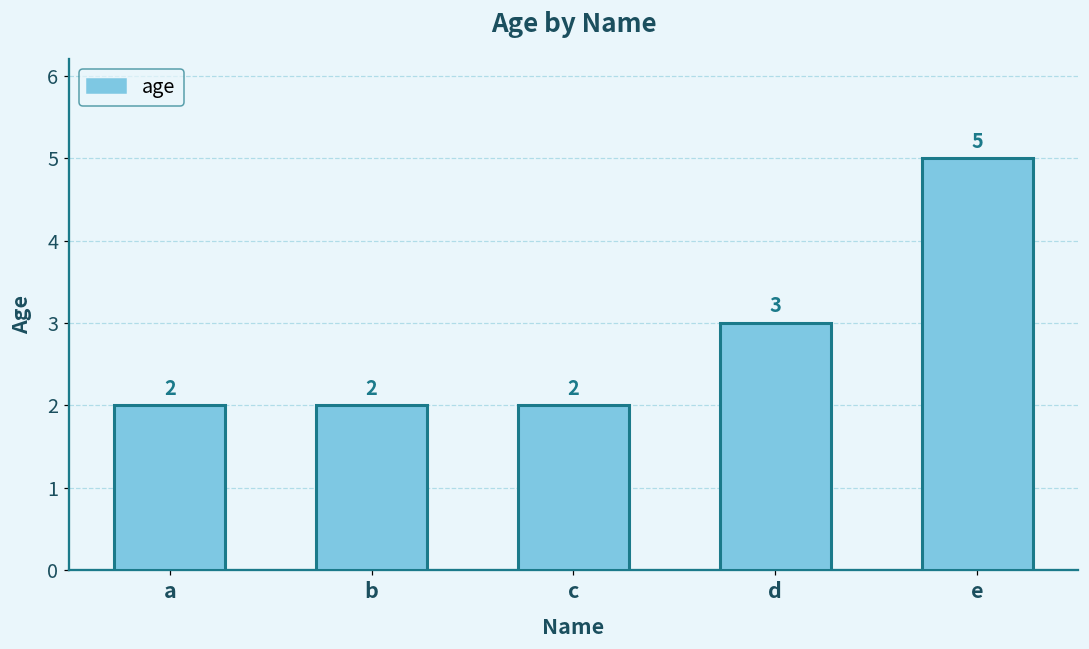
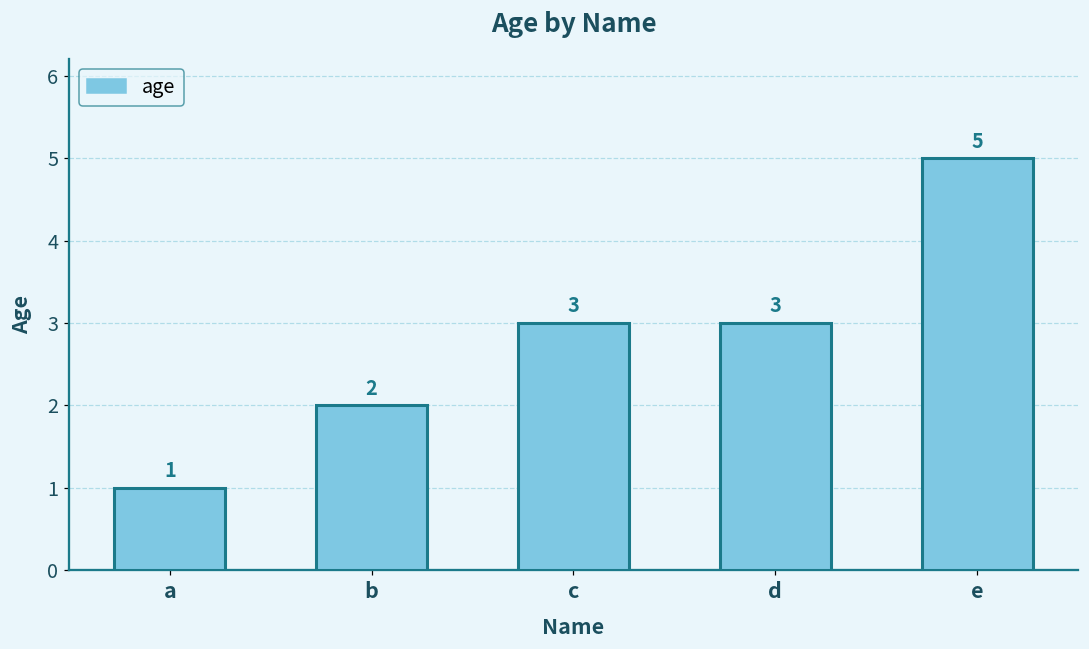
a: 2 -> 1
c: 2 -> 3
